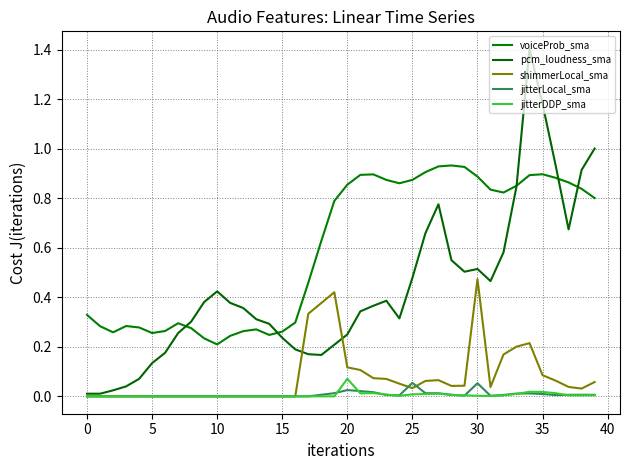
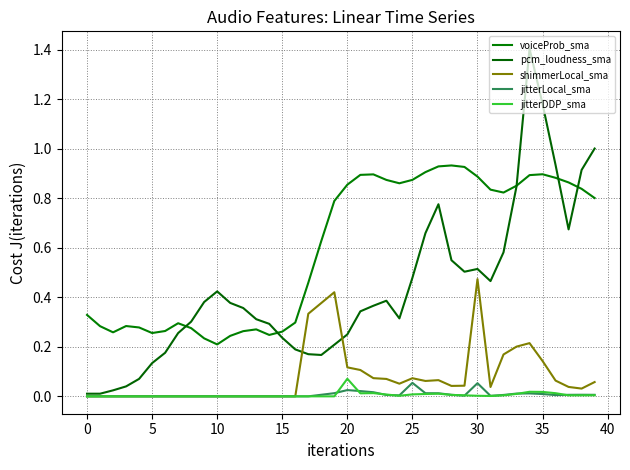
shimmerLocal_sma, 25: 0.03 -> 0.07
shimmerLocal_sma, 35: 0.09 -> 0.14
